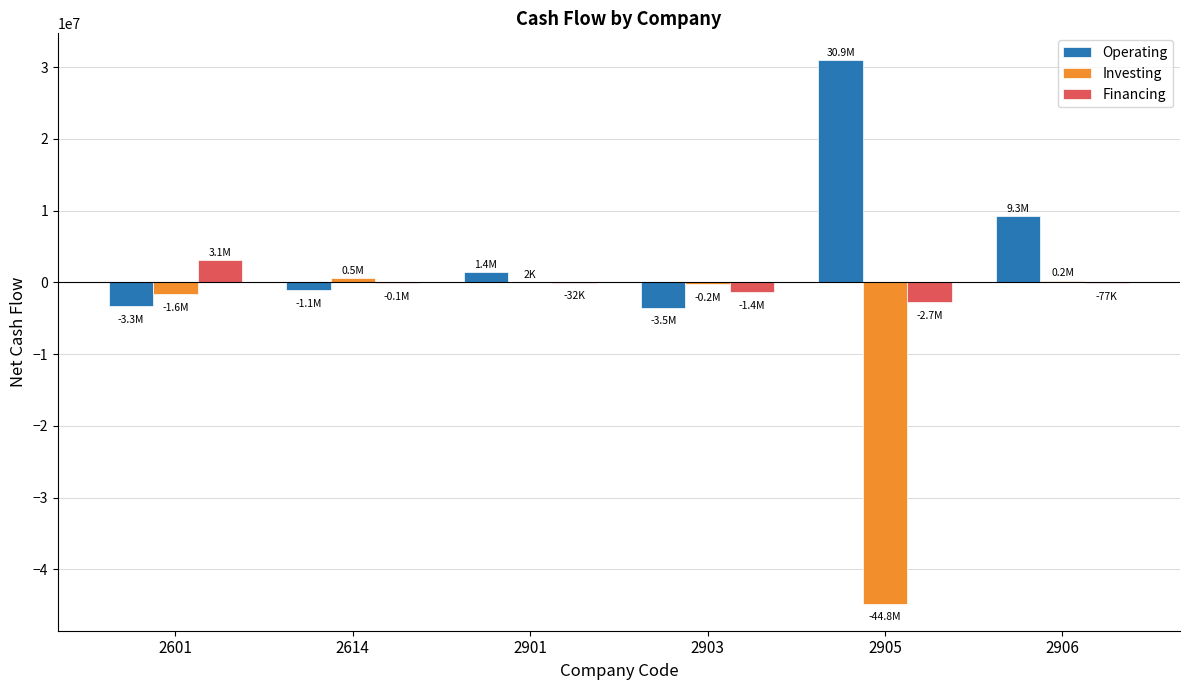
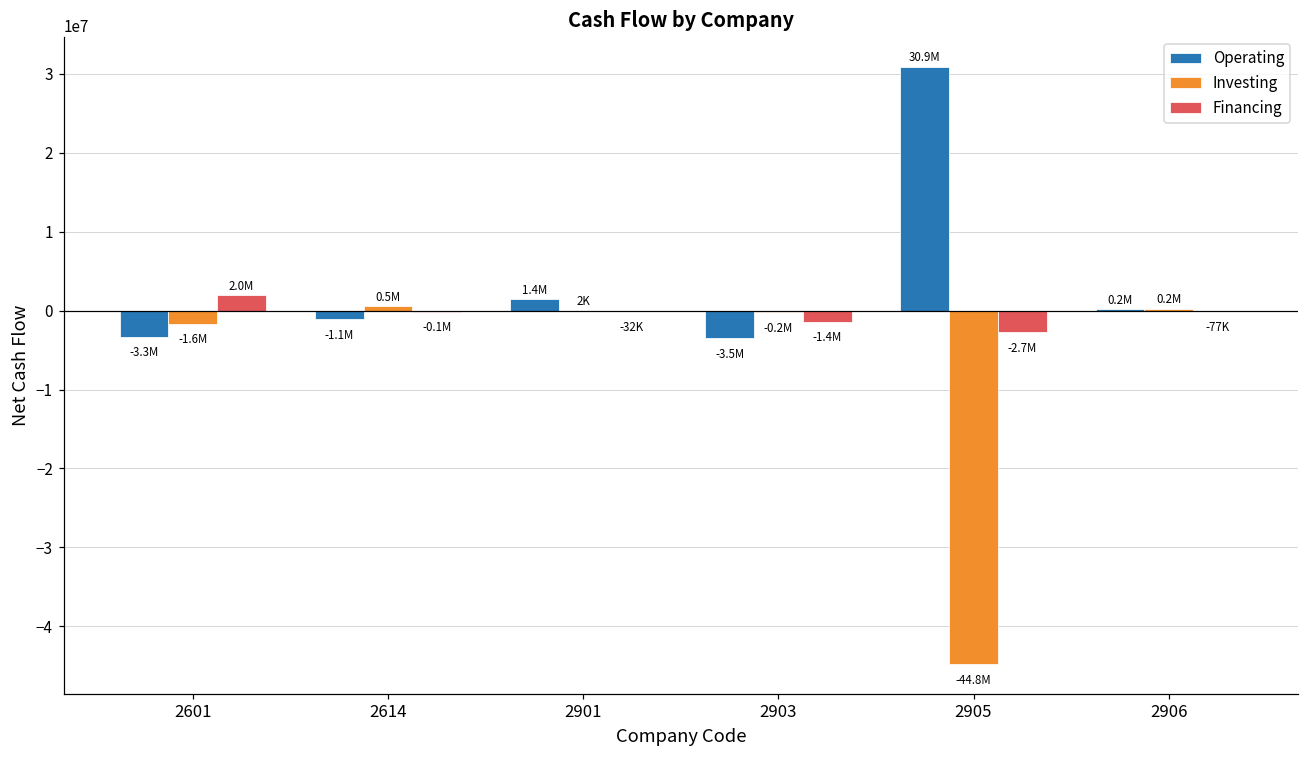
Financing, 2601: 3.1M -> 2.0M
Operating, 2906: 9.3M -> 0.2M
